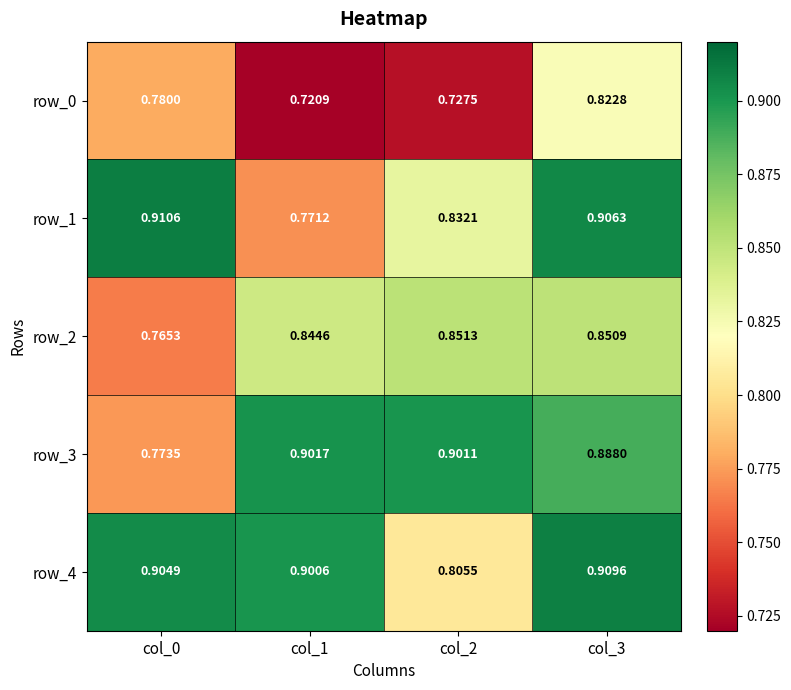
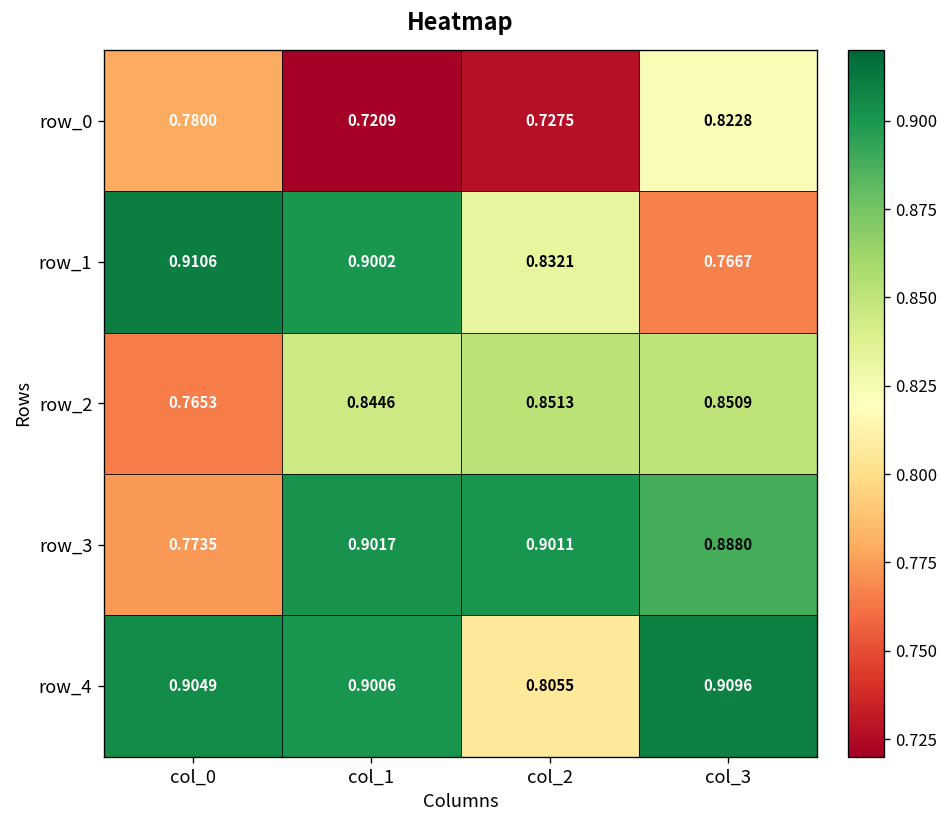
row_1, col_1: 0.7712 -> 0.9002
row_1, col_3: 0.9063 -> 0.7667
